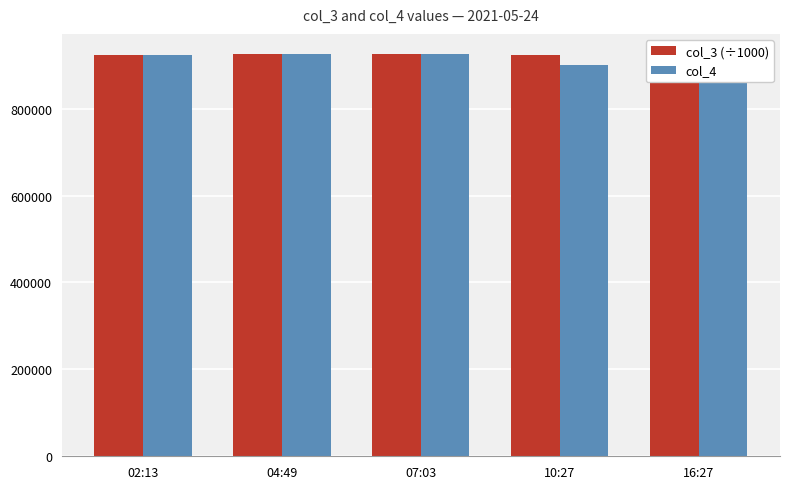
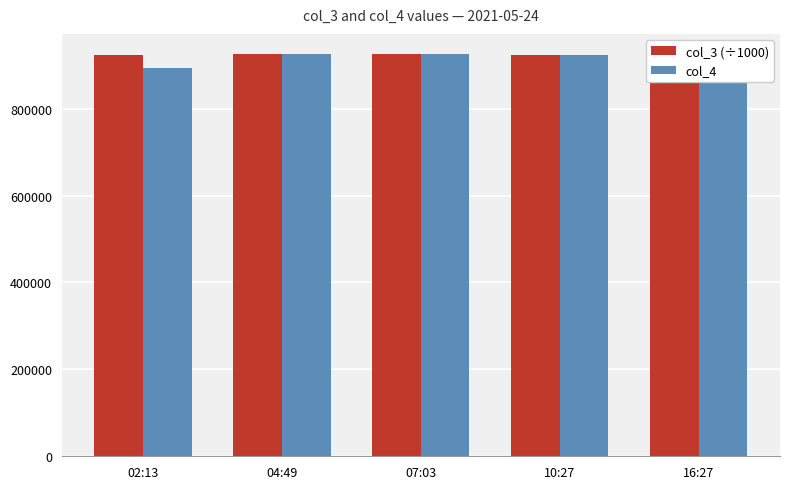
col_4, 02:13: 920000 -> 890000
col_4, 10:27: 900000 -> 920000
